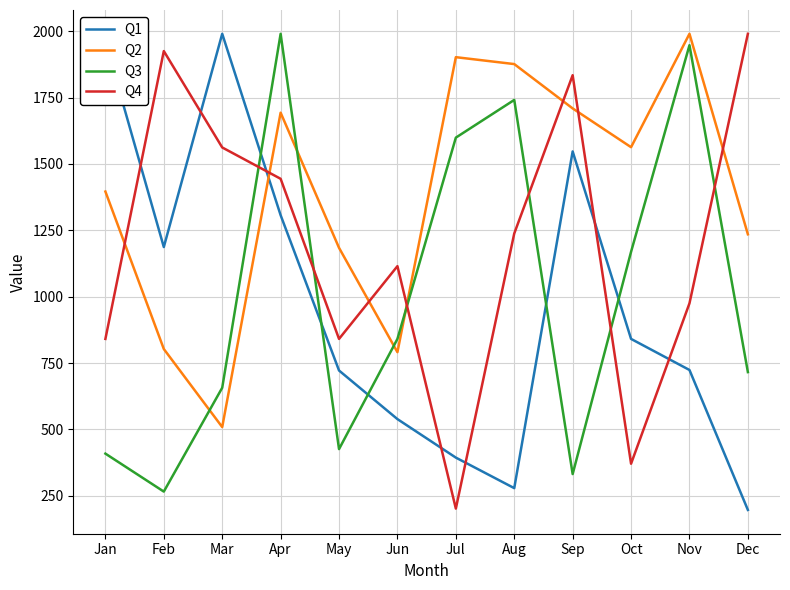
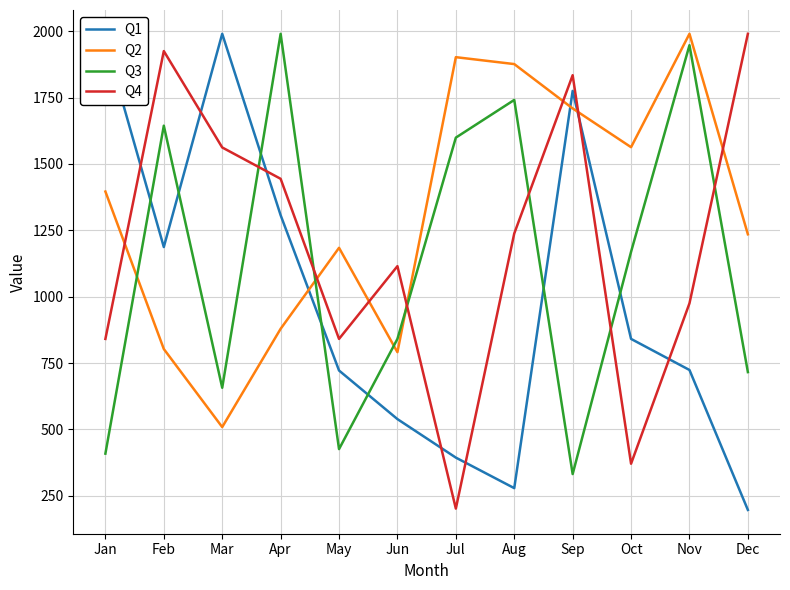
Q3, Feb: 270 -> 1640
Q2, Apr: 1690 -> 880
Q1, Sep: 1550 -> 1780
